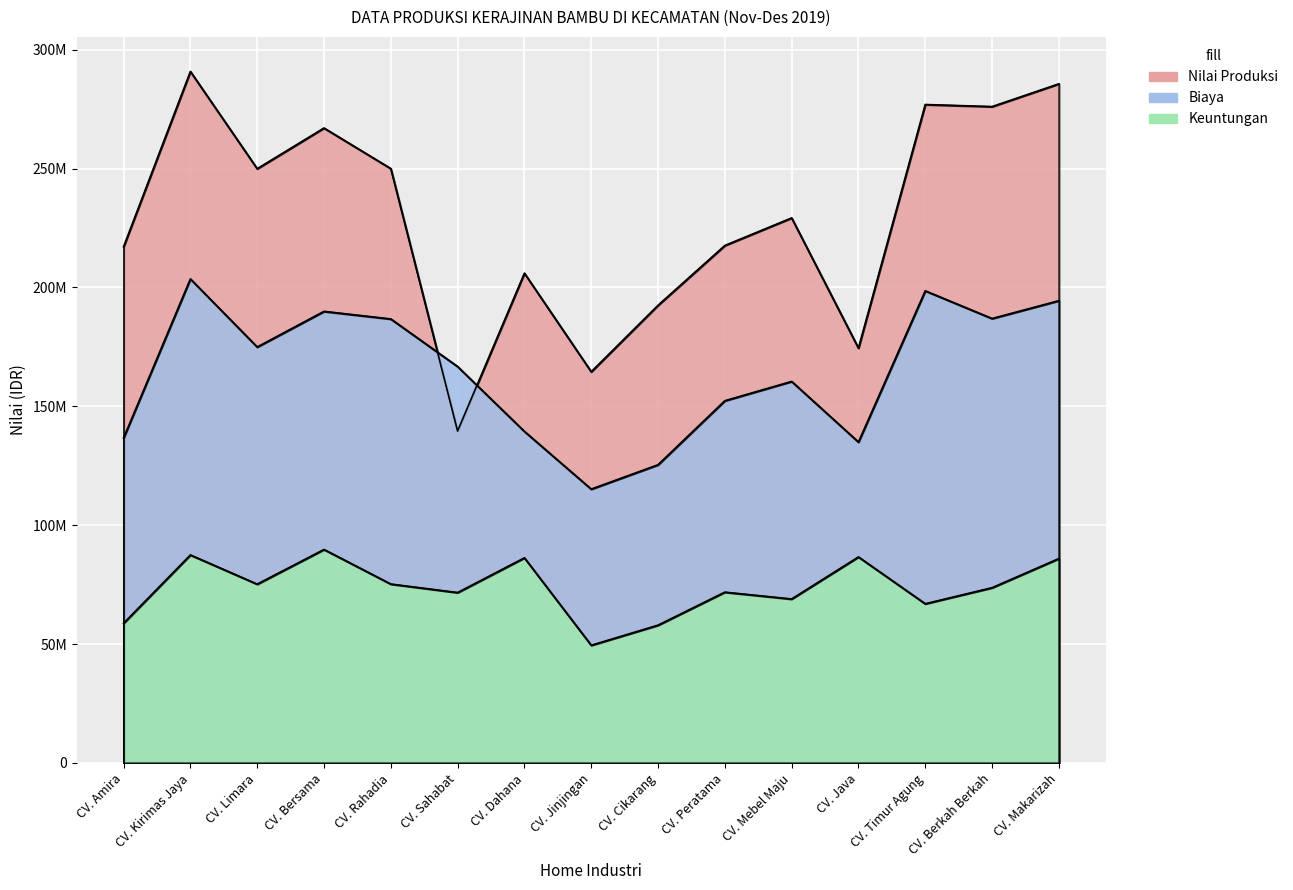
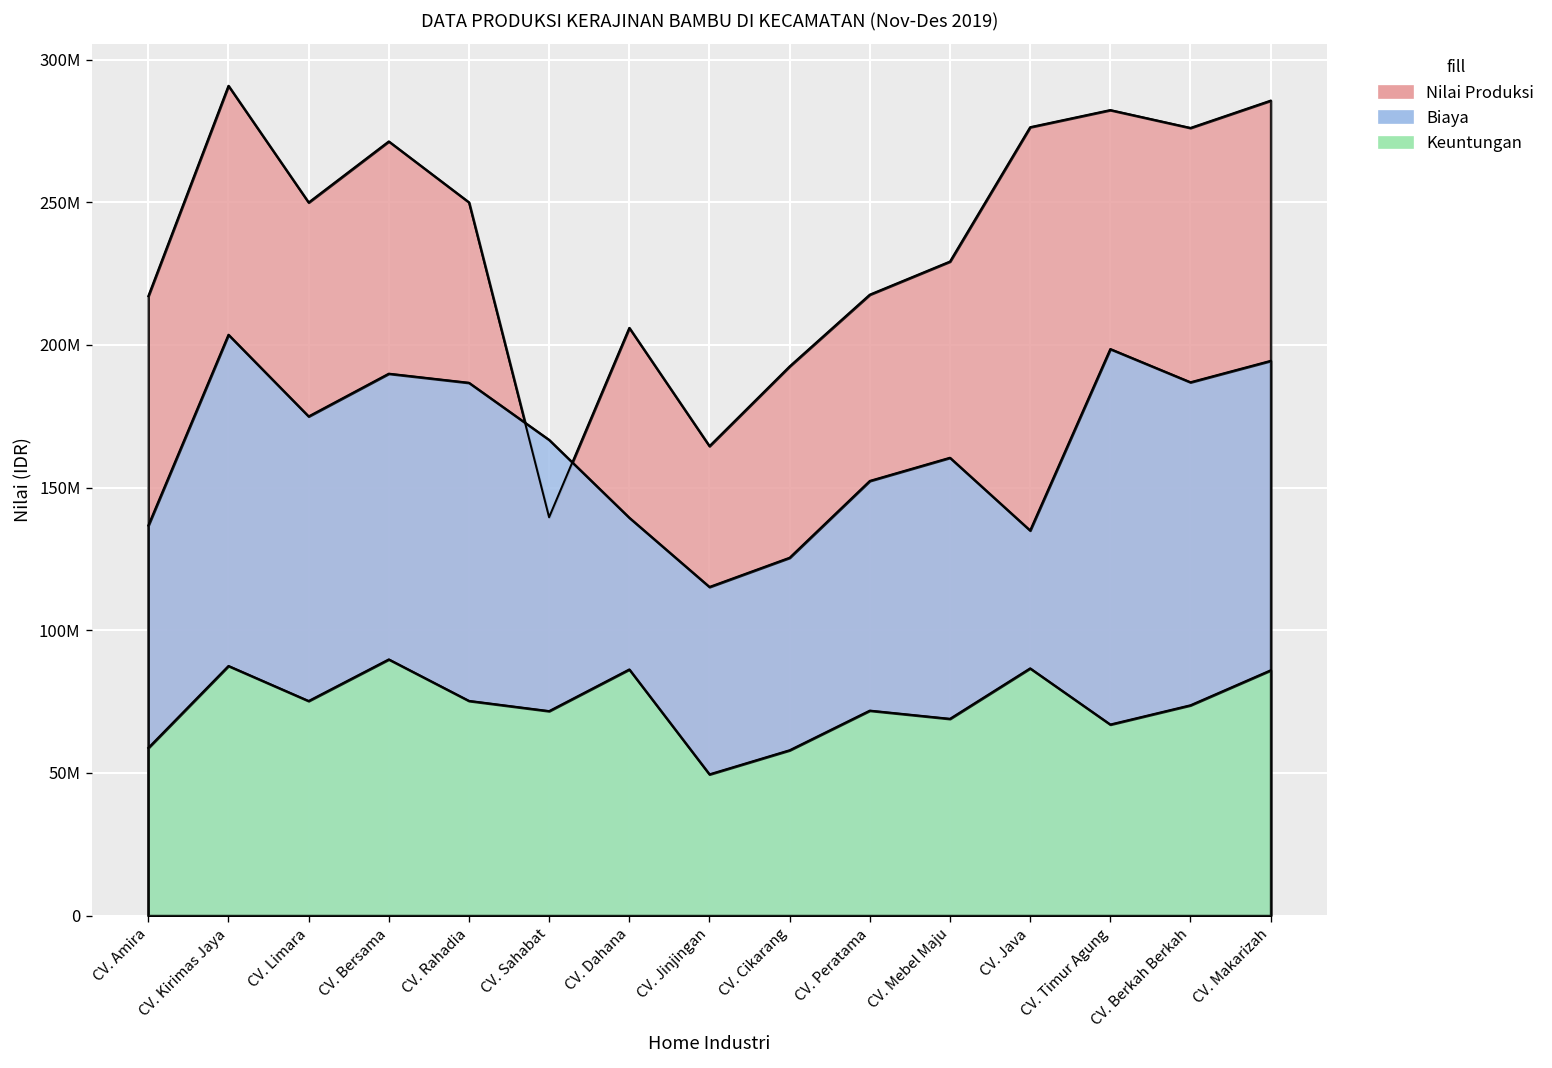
Nilai Produksi, CV. Bersama: 267000000 -> 271000000
Nilai Produksi, CV. Java: 175000000 -> 276000000
Nilai Produksi, CV. Timur Agung: 277000000 -> 282000000
